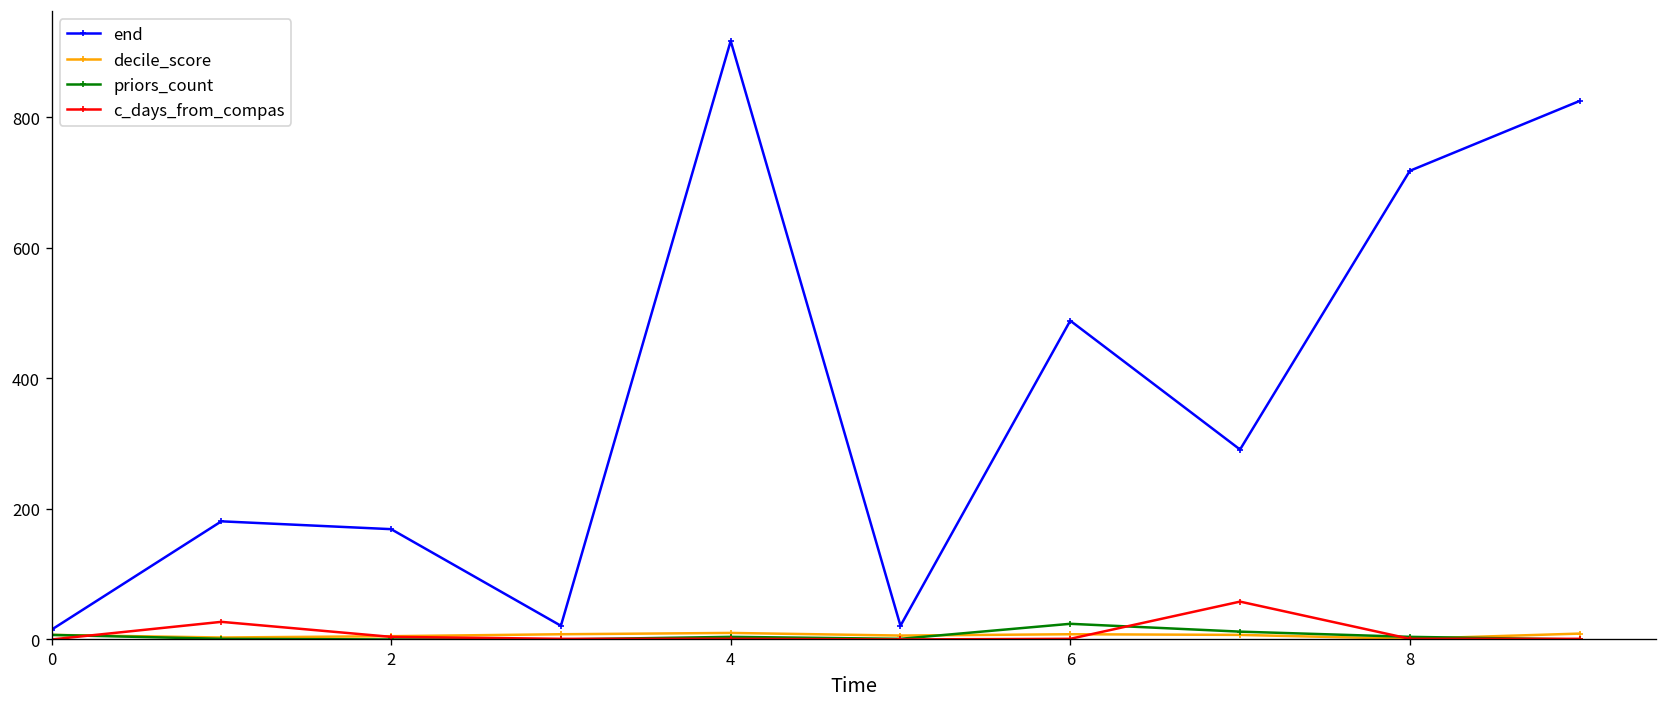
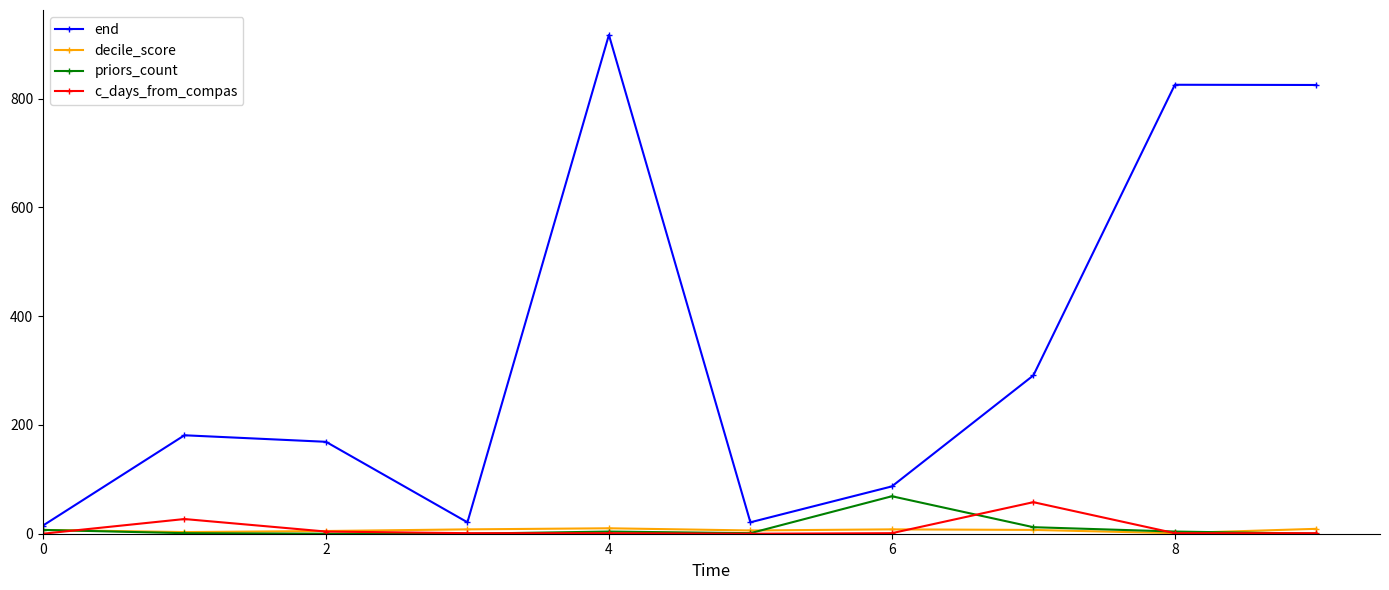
end, 6: 490 -> 90
priors_count, 6: 20 -> 70
end, 8: 720 -> 830
